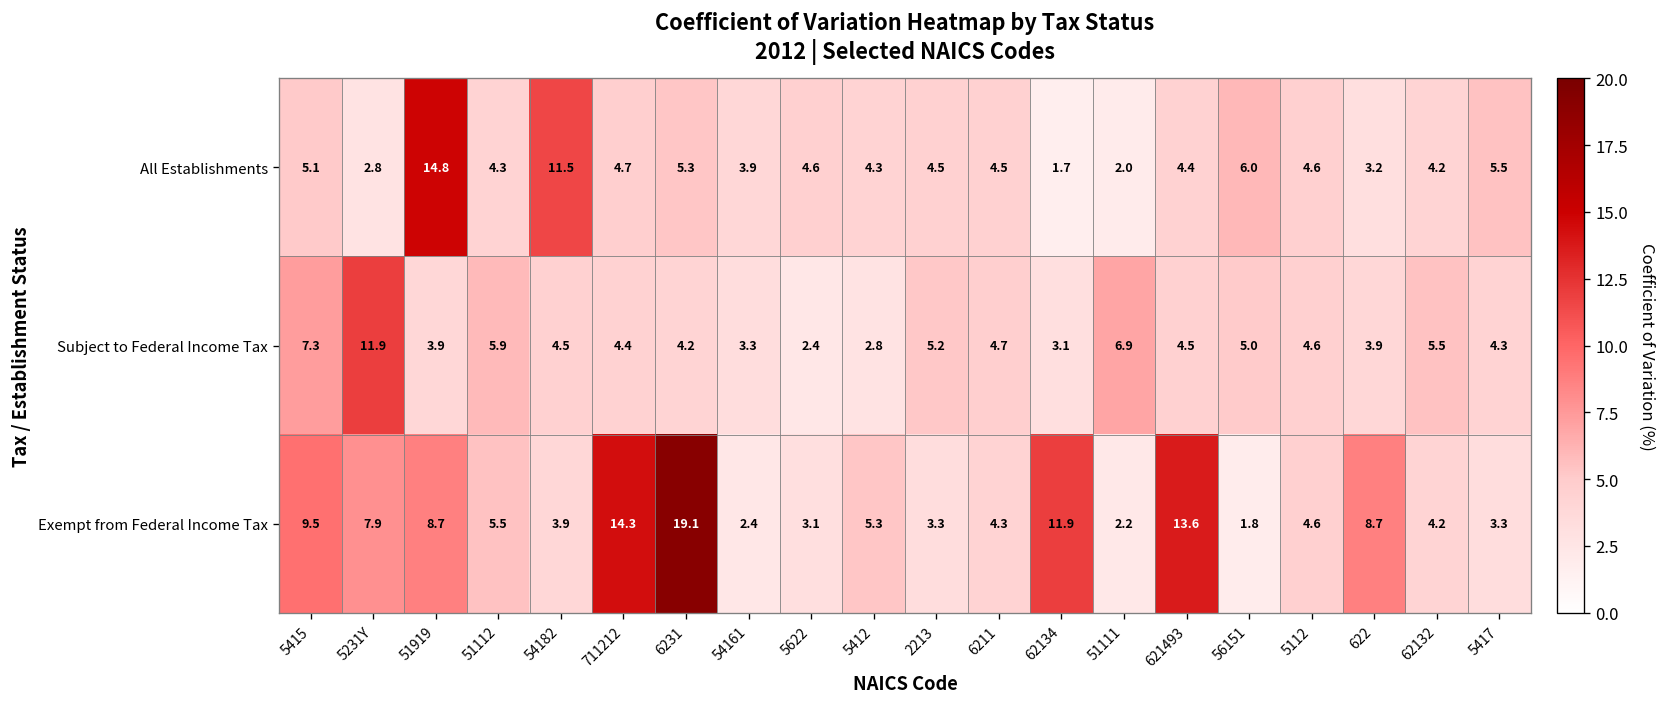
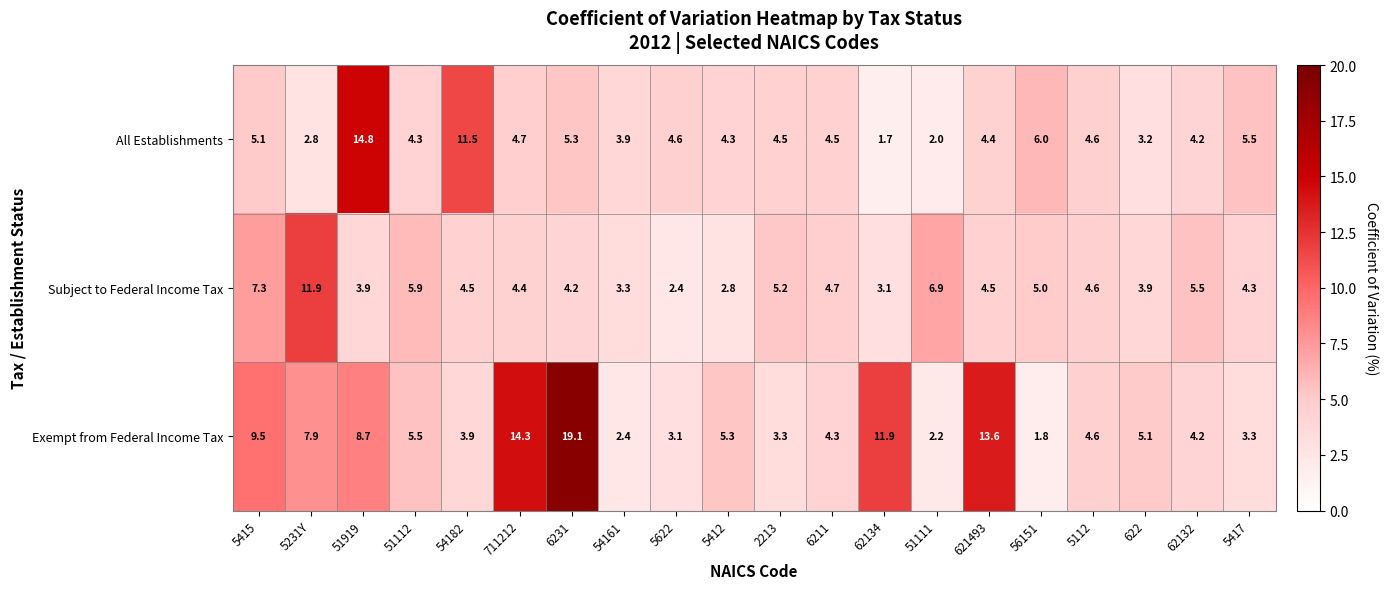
Exempt from Federal Income Tax, 622: 8.7 -> 5.1
